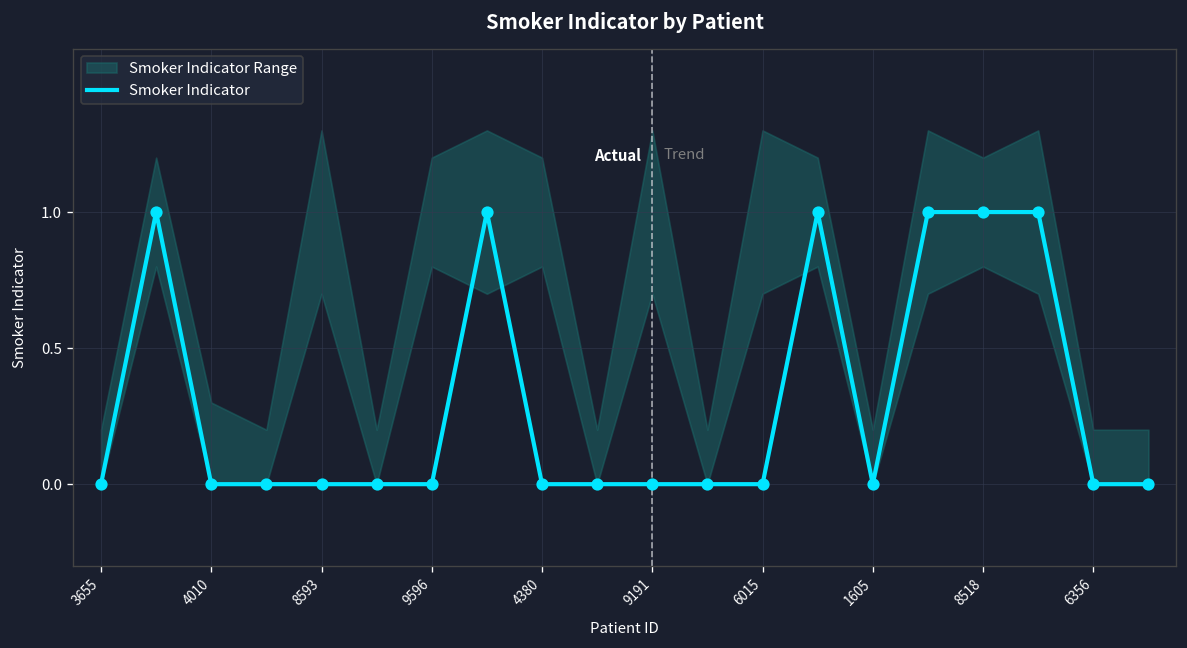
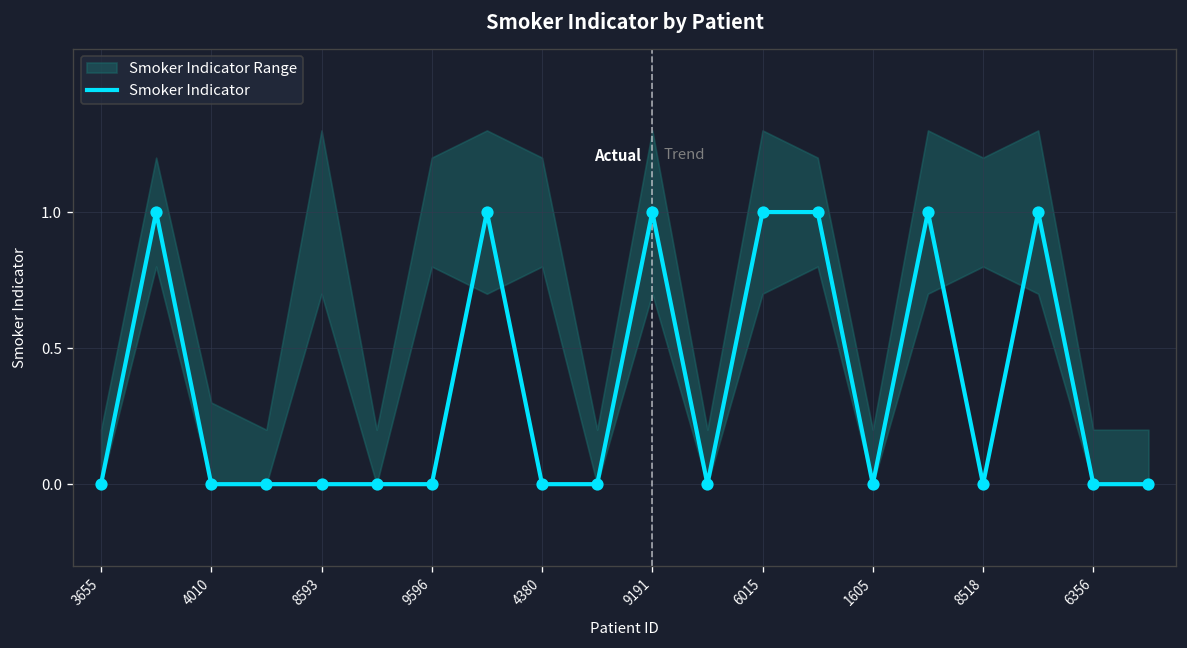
Smoker Indicator, 9191: 0 -> 1
Smoker Indicator, 6015: 0 -> 1
Smoker Indicator, 8518: 1 -> 0
